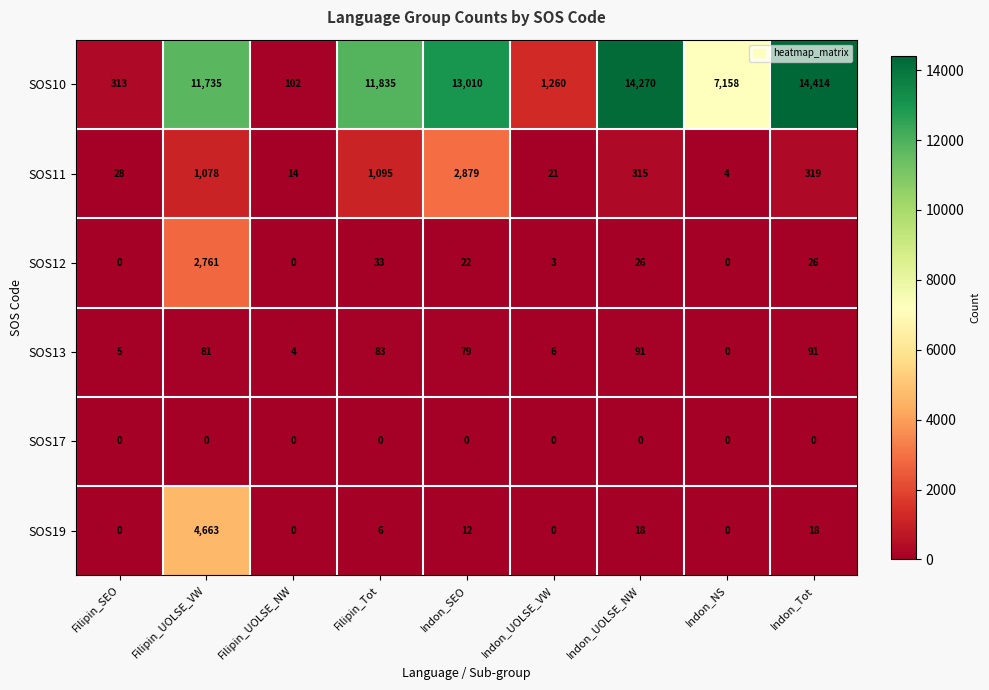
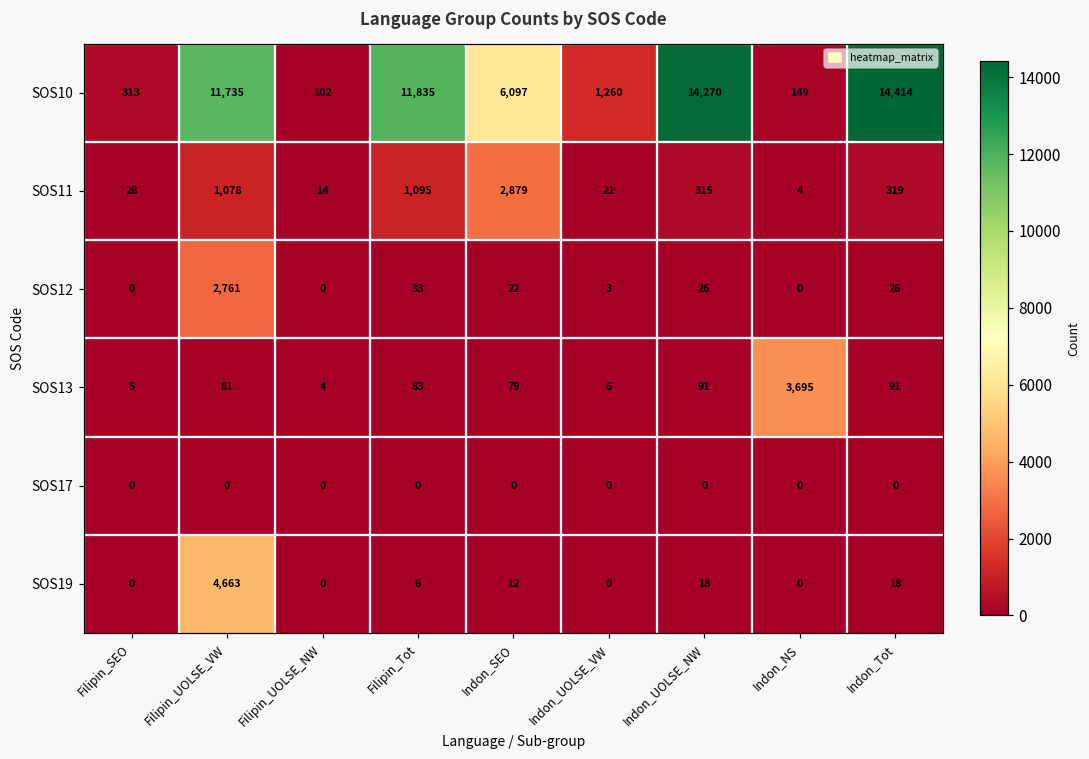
SOS10, Indon_SEO: 13,010 -> 6,097
SOS10, Indon_NS: 7,158 -> 149
SOS13, Indon_NS: 0 -> 3,695
